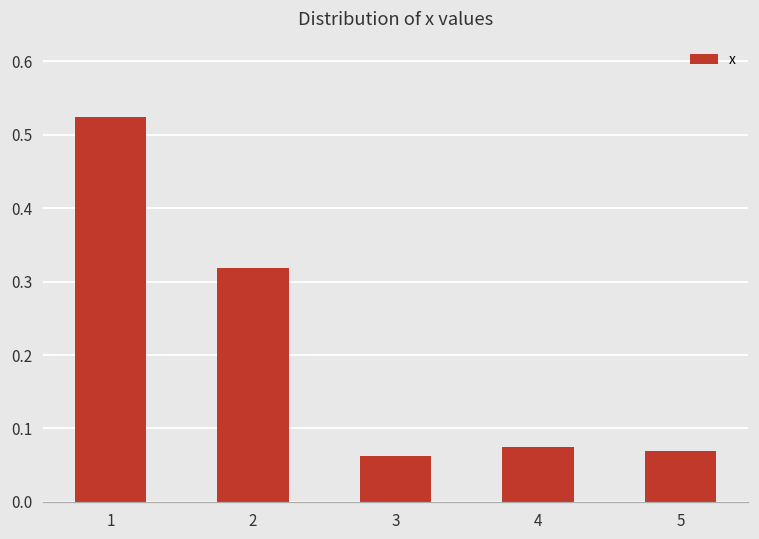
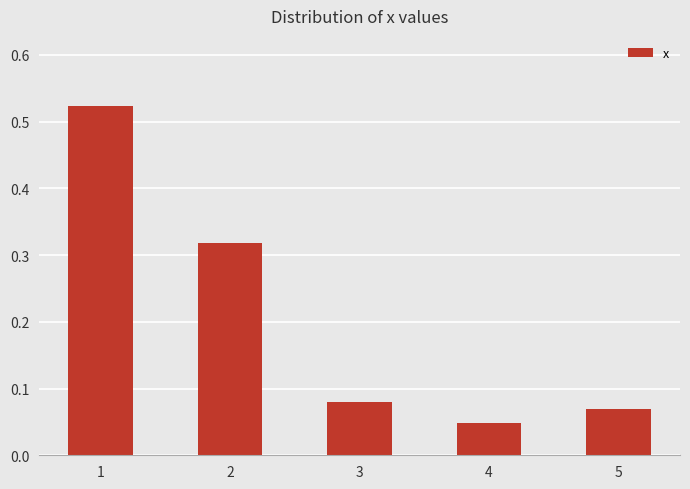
3: 0.06 -> 0.08
4: 0.08 -> 0.05
